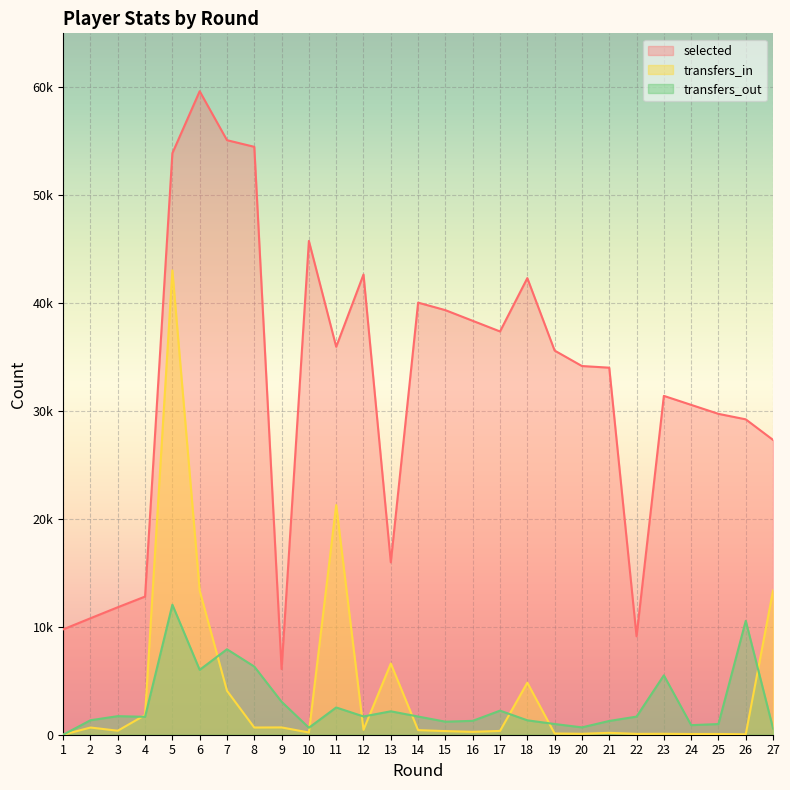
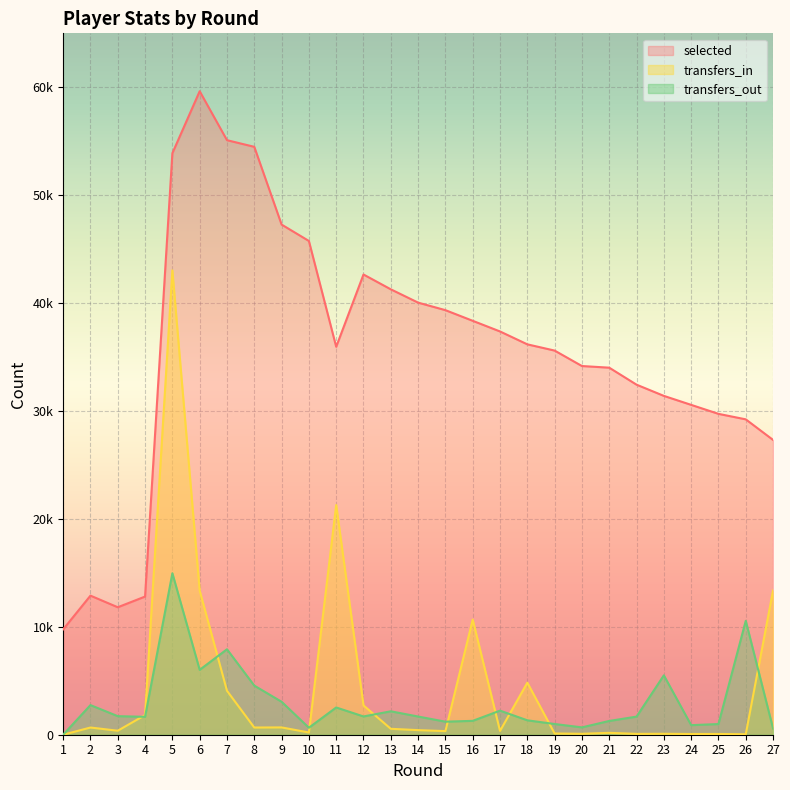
selected, 2: 10800 -> 12900
transfers_out, 2: 1300 -> 2700
transfers_out, 5: 12000 -> 15000
transfers_out, 8: 6300 -> 4600
selected, 9: 6100 -> 47300
transfers_in, 12: 500 -> 2700
selected, 13: 16000 -> 41300
transfers_in, 13: 6600 -> 500
transfers_in, 16: 300 -> 10700
selected, 18: 42300 -> 36200
selected, 22: 9100 -> 32400
